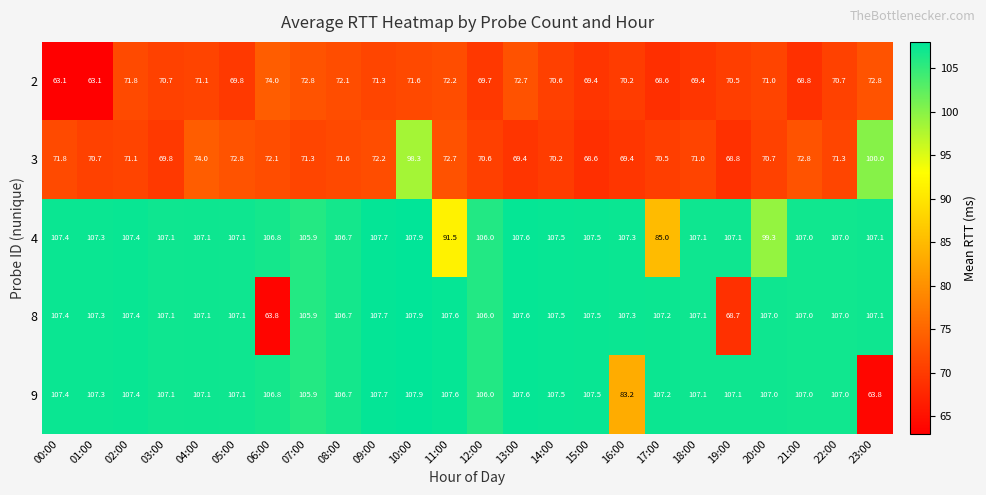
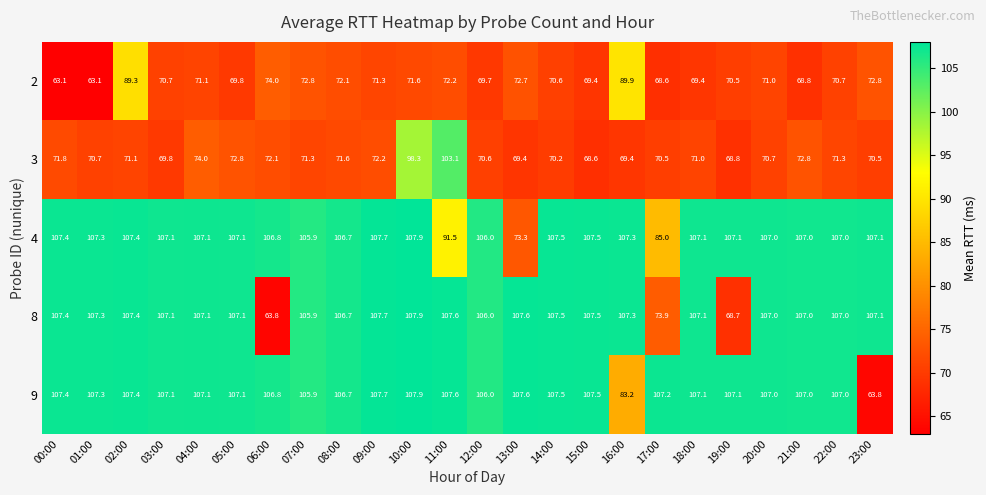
2, 02:00: 71.8 -> 89.3
2, 16:00: 70.2 -> 89.9
3, 11:00: 72.7 -> 103.1
3, 23:00: 100.0 -> 70.5
4, 13:00: 107.6 -> 73.3
4, 20:00: 99.3 -> 107.0
8, 17:00: 107.2 -> 73.9
